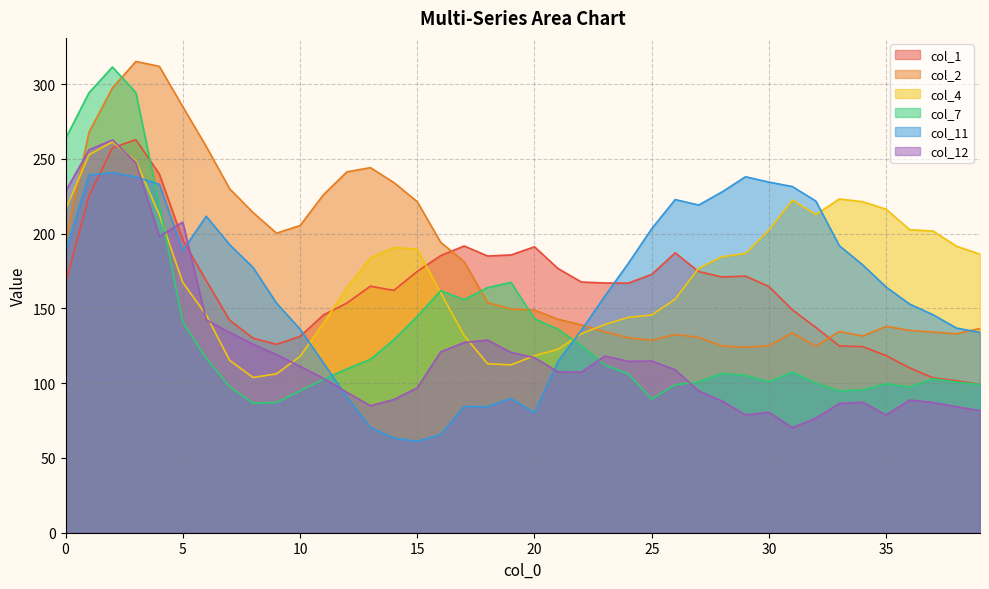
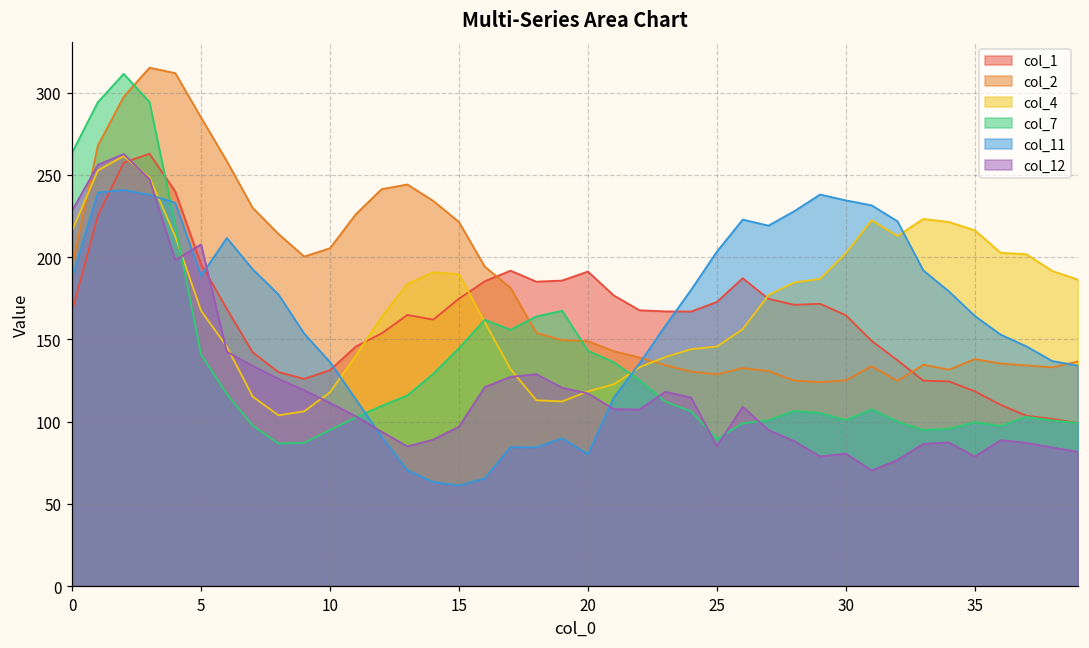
col_12, 25: 115 -> 85
